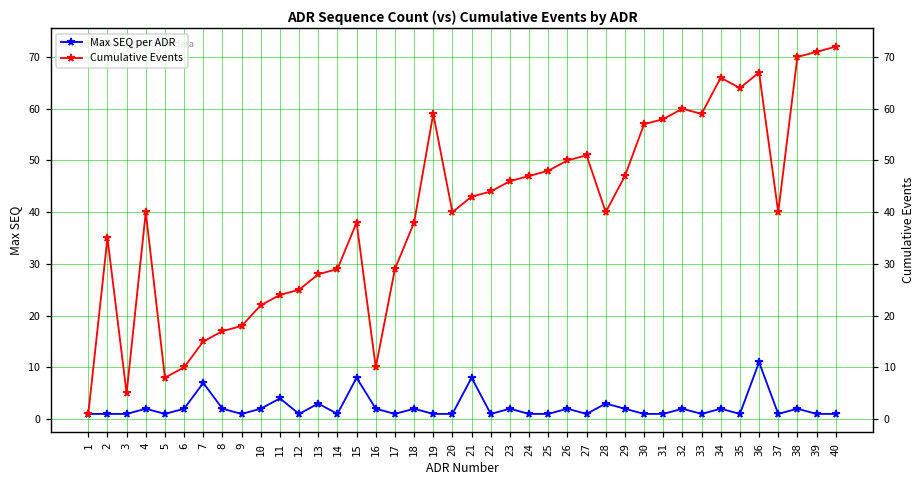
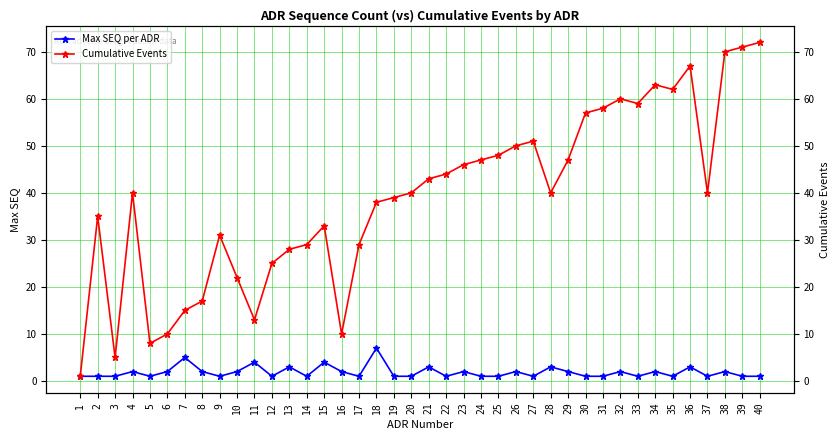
Max SEQ per ADR, 7: 7 -> 5
Cumulative Events, 9: 18 -> 31
Cumulative Events, 11: 24 -> 13
Max SEQ per ADR, 15: 8 -> 4
Cumulative Events, 15: 38 -> 33
Max SEQ per ADR, 18: 2 -> 7
Cumulative Events, 19: 59 -> 39
Max SEQ per ADR, 21: 8 -> 3
Cumulative Events, 34: 66 -> 63
Cumulative Events, 35: 64 -> 62
Max SEQ per ADR, 36: 11 -> 3
